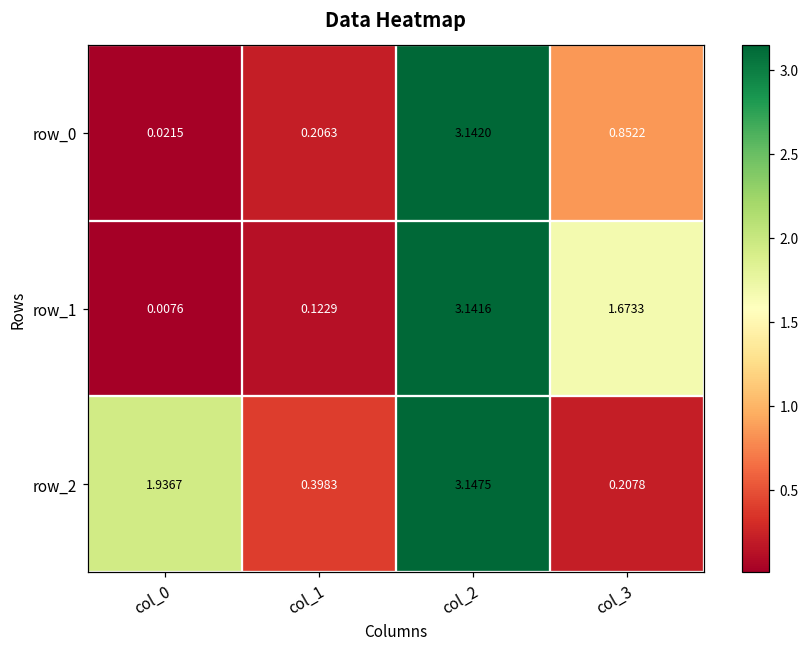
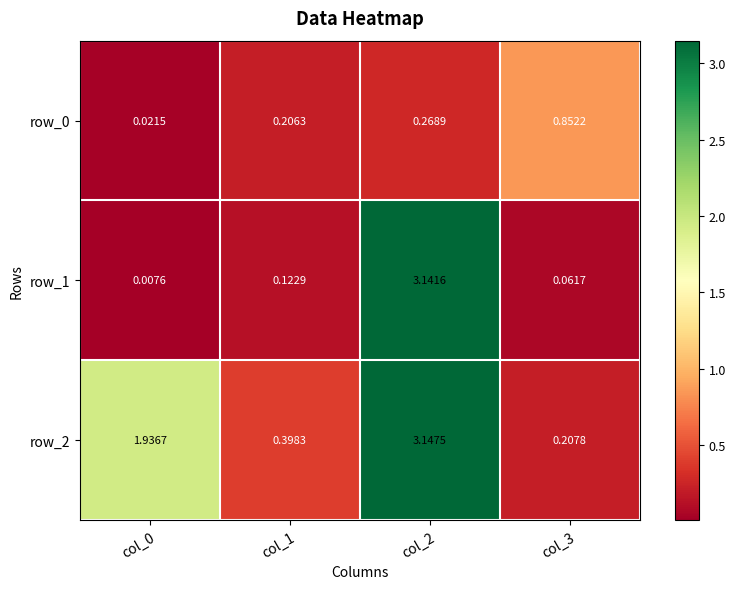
row_0, col_2: 3.1420 -> 0.2689
row_1, col_3: 1.6733 -> 0.0617
